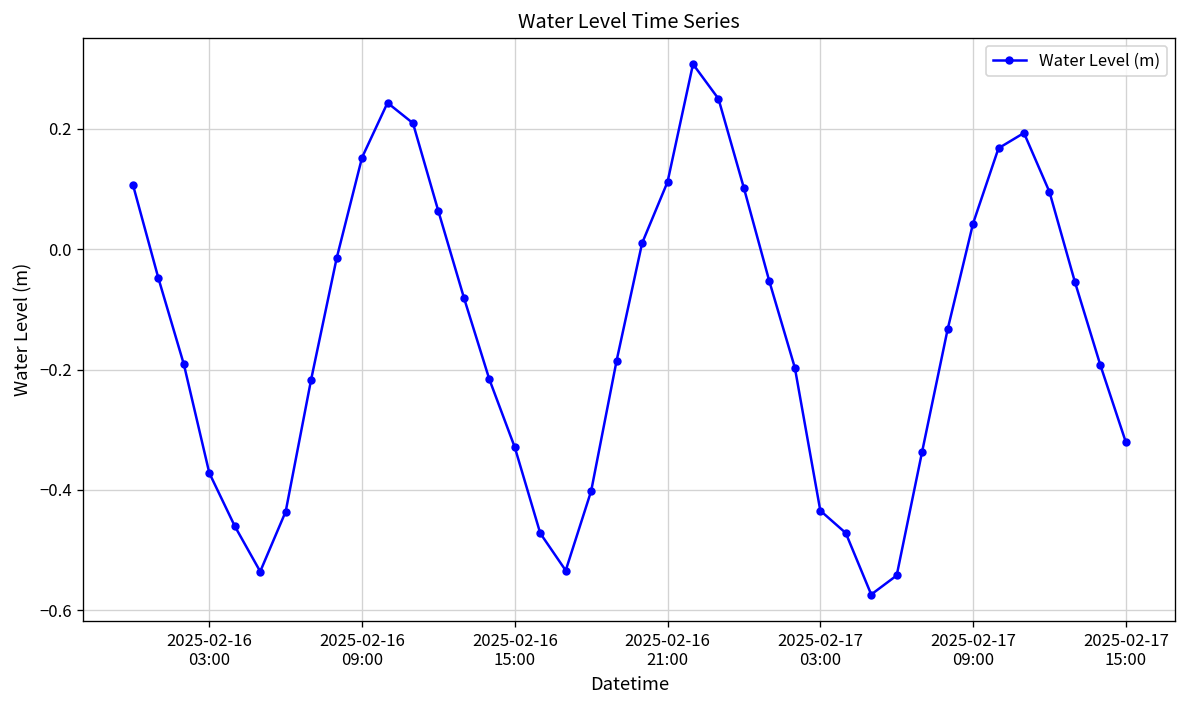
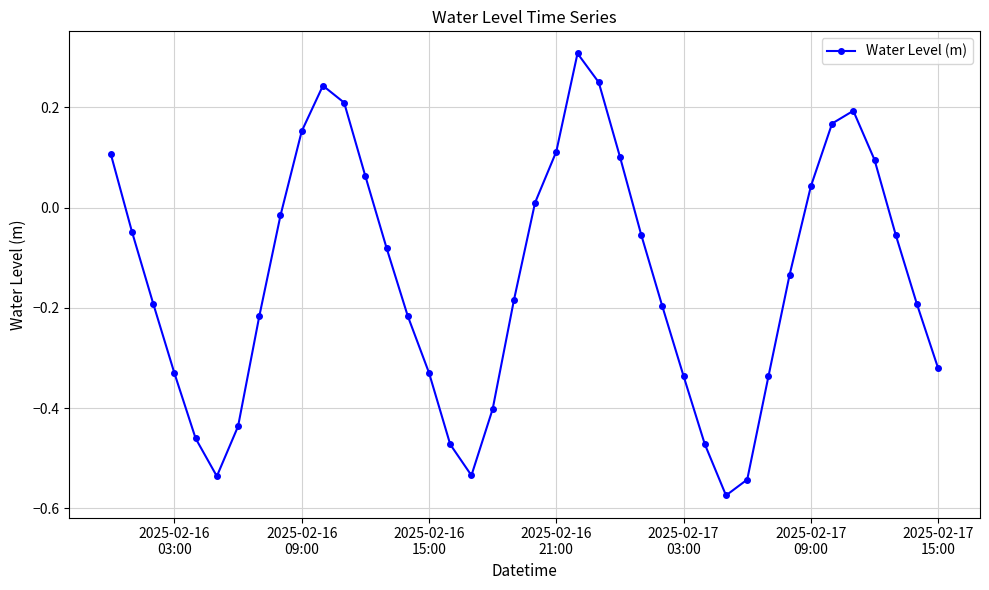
2025-02-16 03:00: -0.37 -> -0.33
2025-02-17 03:00: -0.43 -> -0.34
